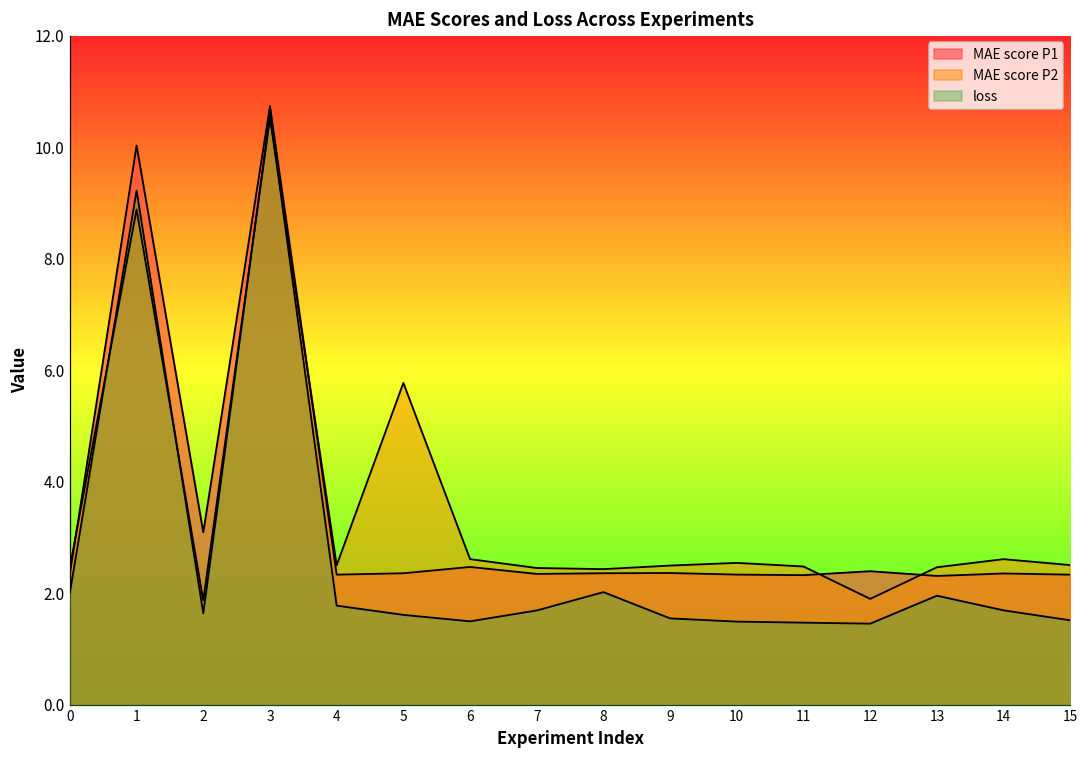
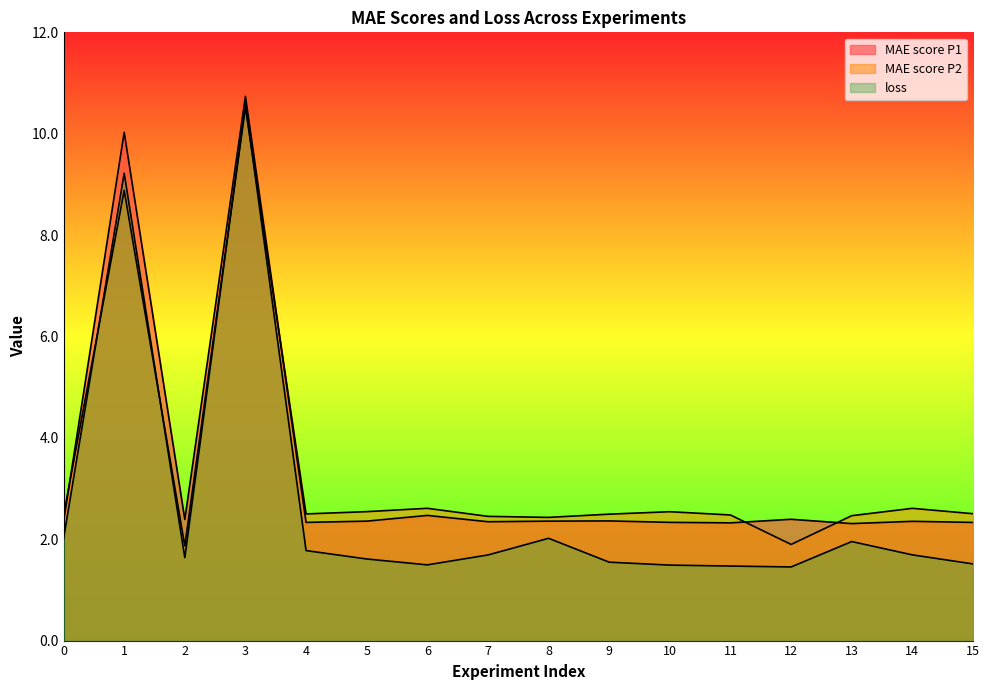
MAE score P1, 2: 3.1 -> 2.4
MAE score P2, 5: 5.8 -> 2.5
